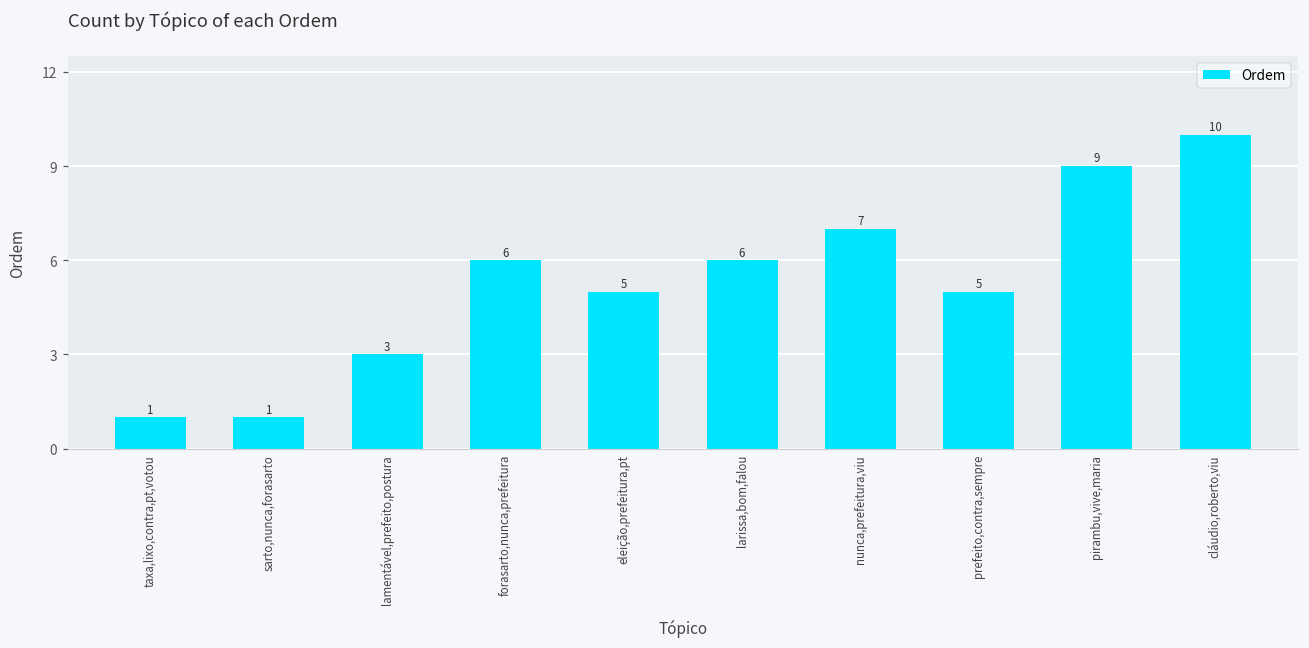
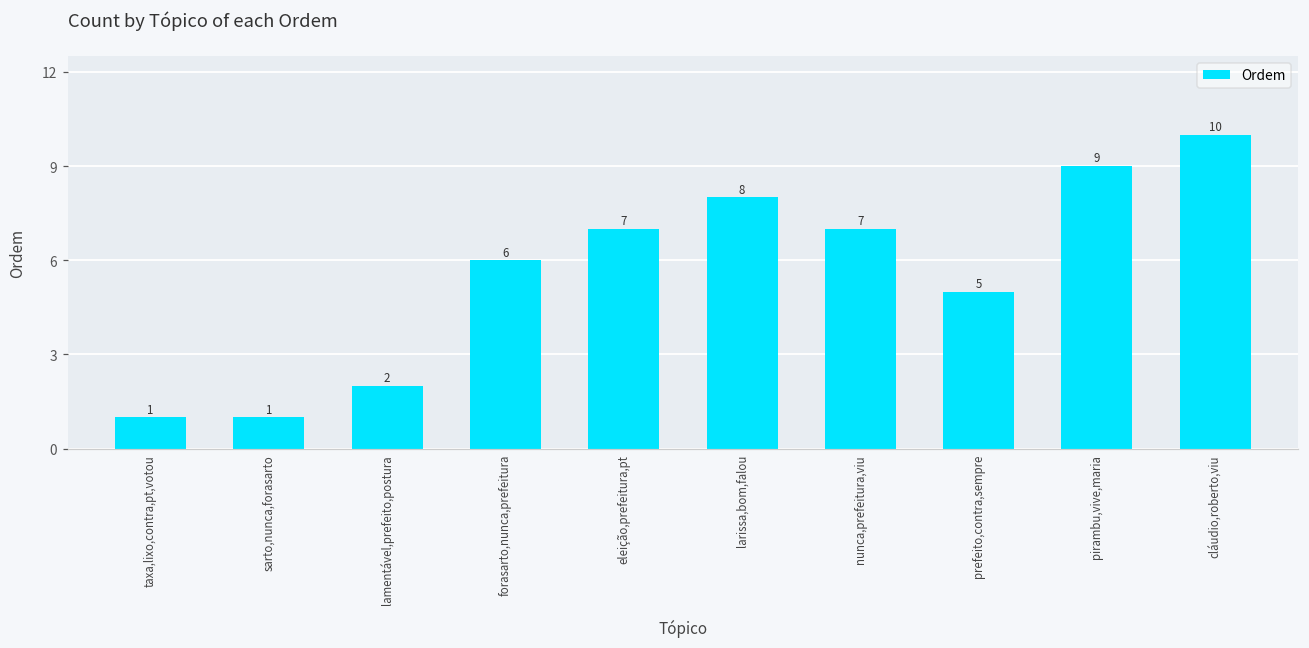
lamentável,prefeito,postura: 3 -> 2
eleição,prefeitura,pt: 5 -> 7
larissa,bom,falou: 6 -> 8
